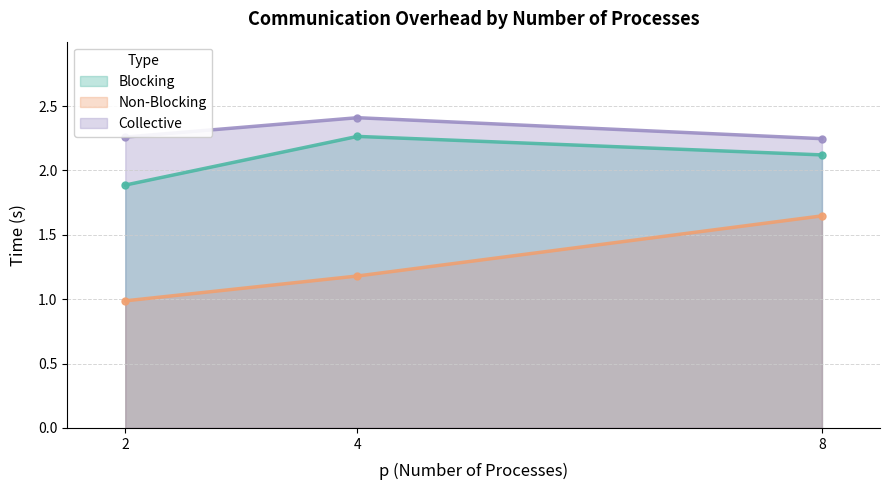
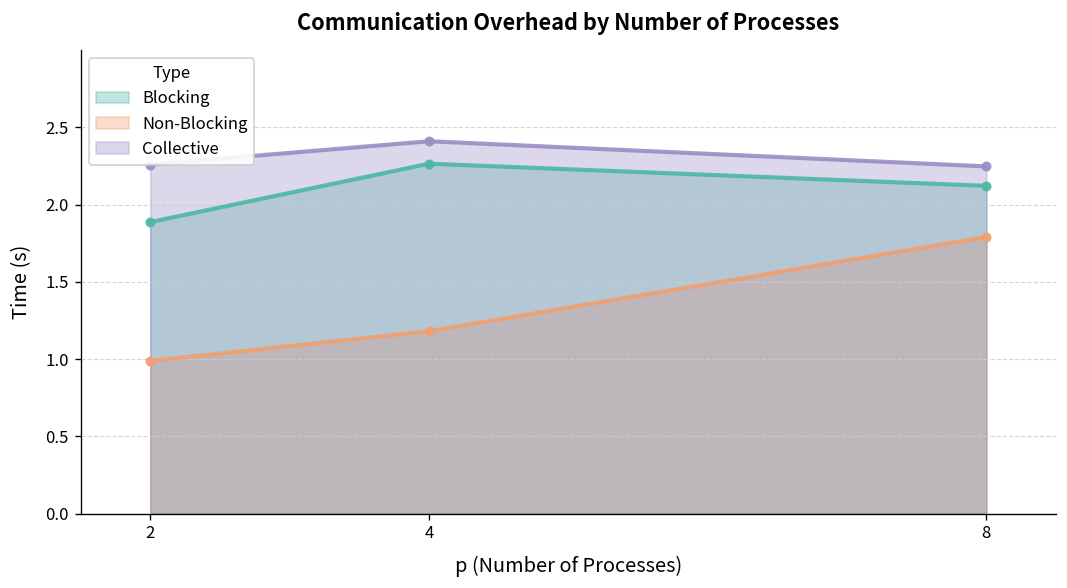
Non-Blocking, 8: 1.65 -> 1.79
